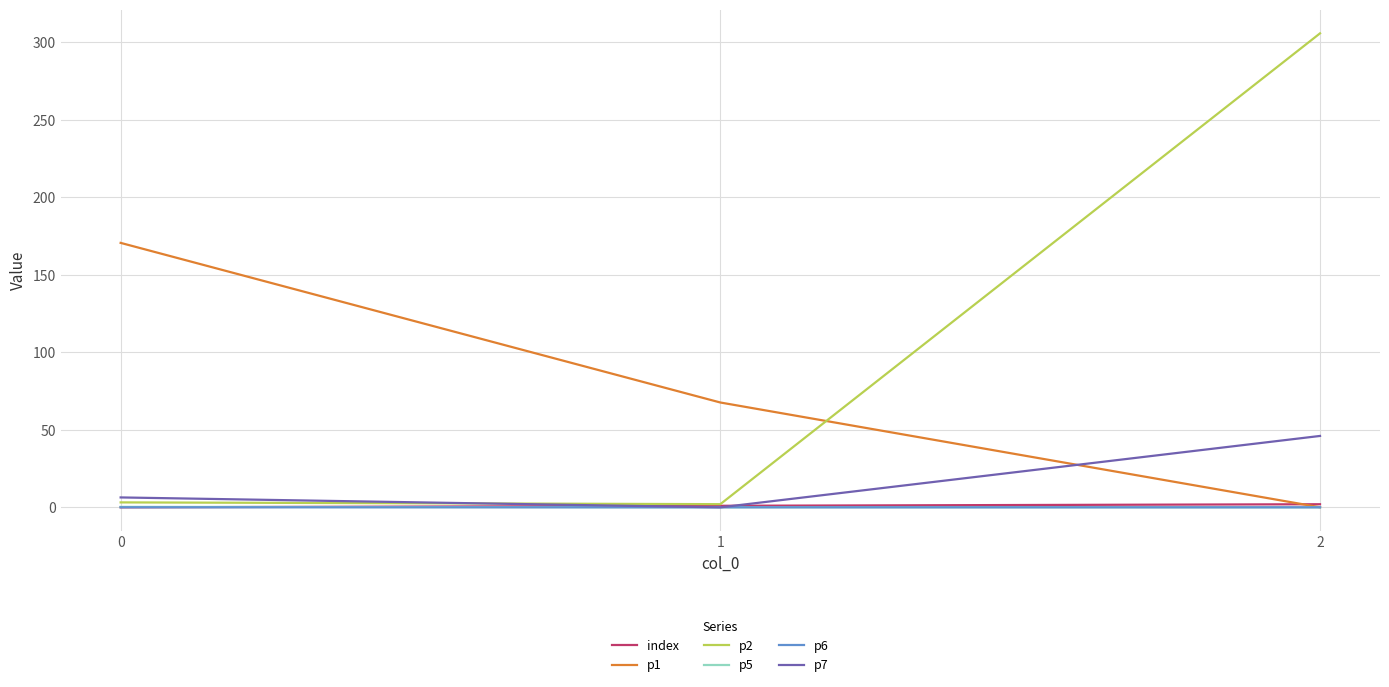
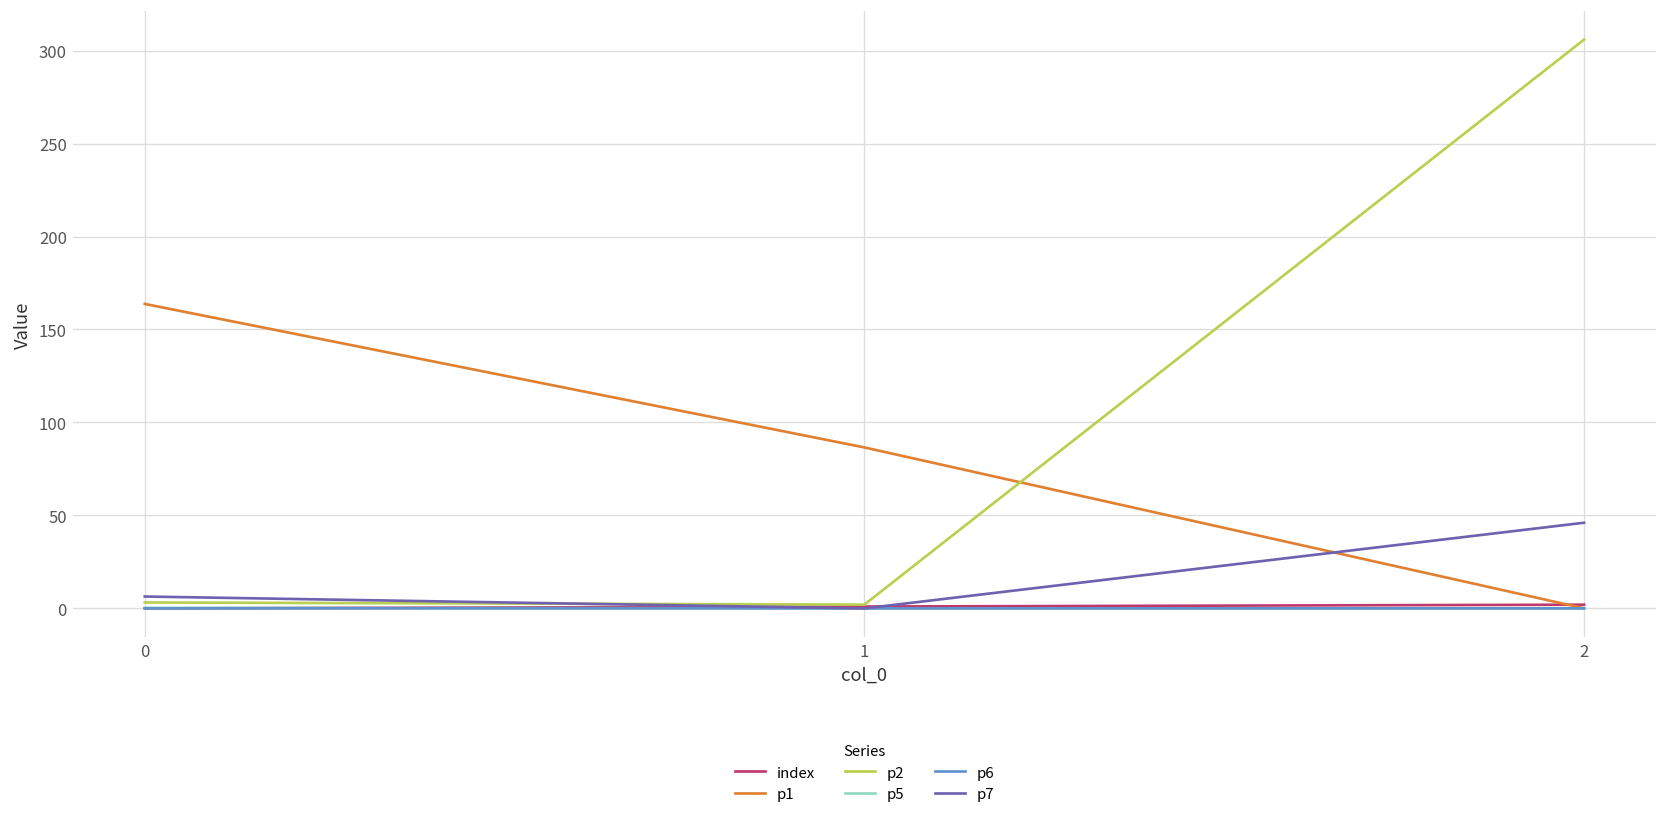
p1, 0: 171 -> 164
p1, 1: 68 -> 87
